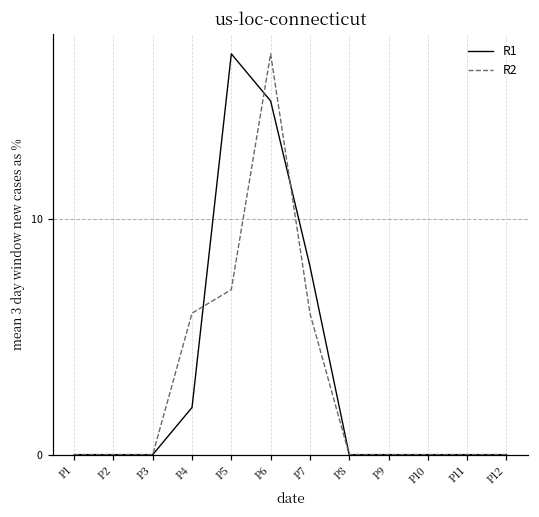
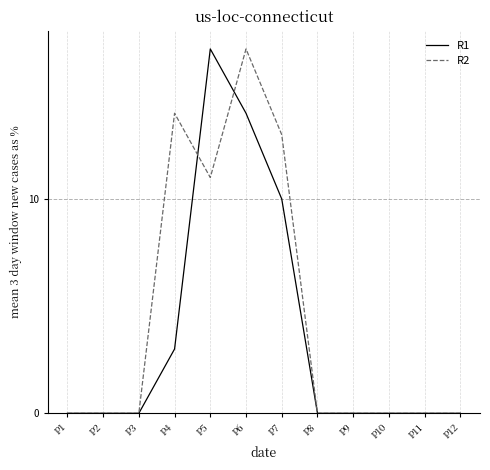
R1, P4: 2 -> 3
R2, P4: 6 -> 14
R2, P5: 7 -> 11
R1, P6: 15 -> 14
R1, P7: 8 -> 10
R2, P7: 6 -> 13
